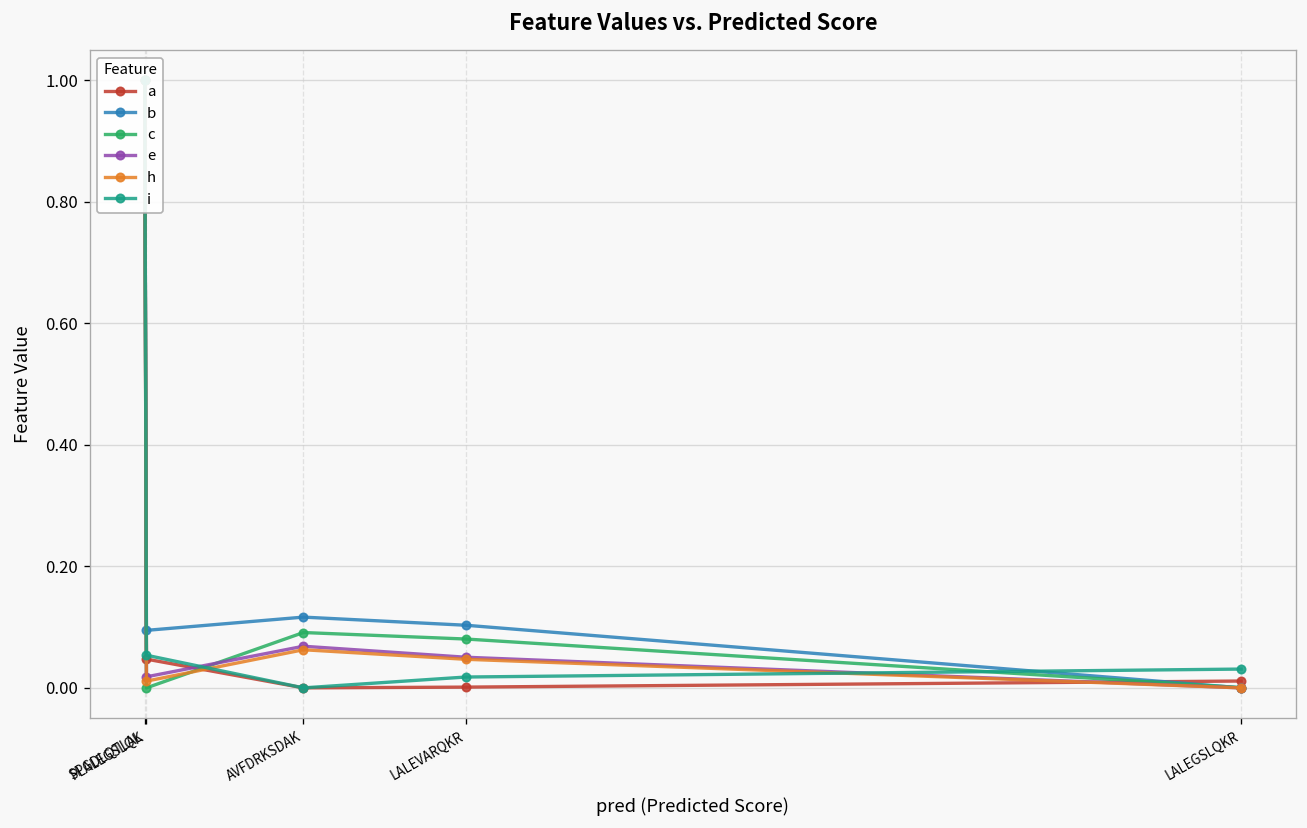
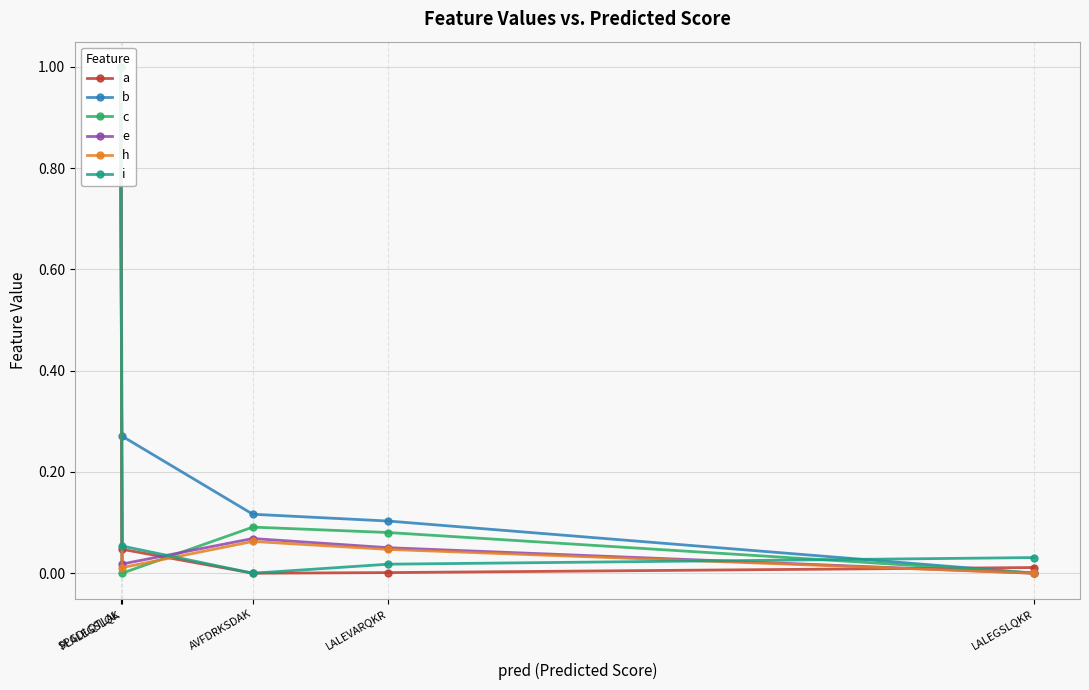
b, PLALEGSLQK: 0.09 -> 0.27
